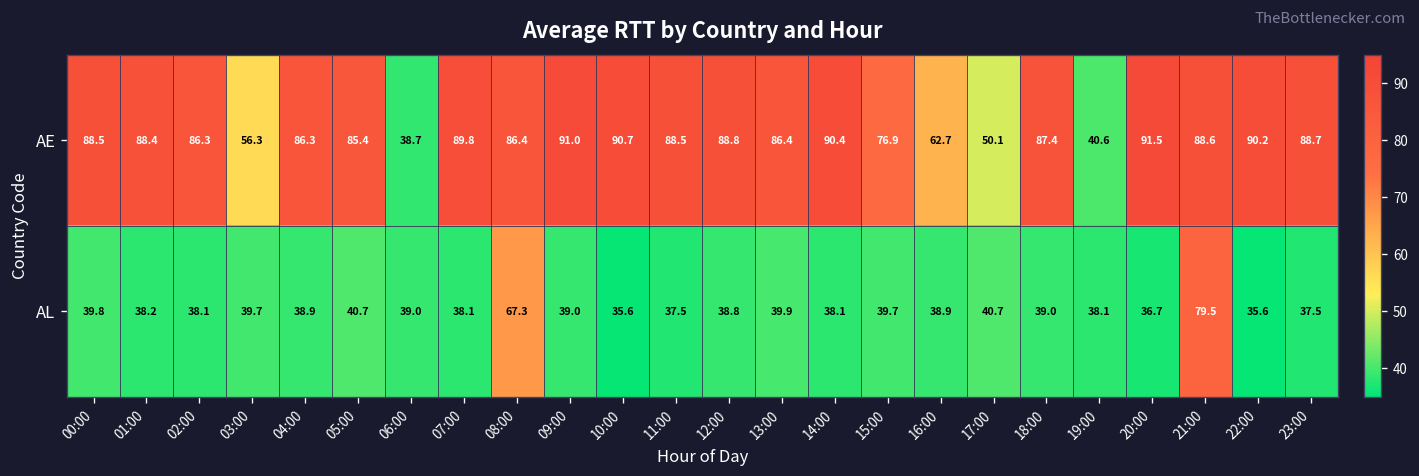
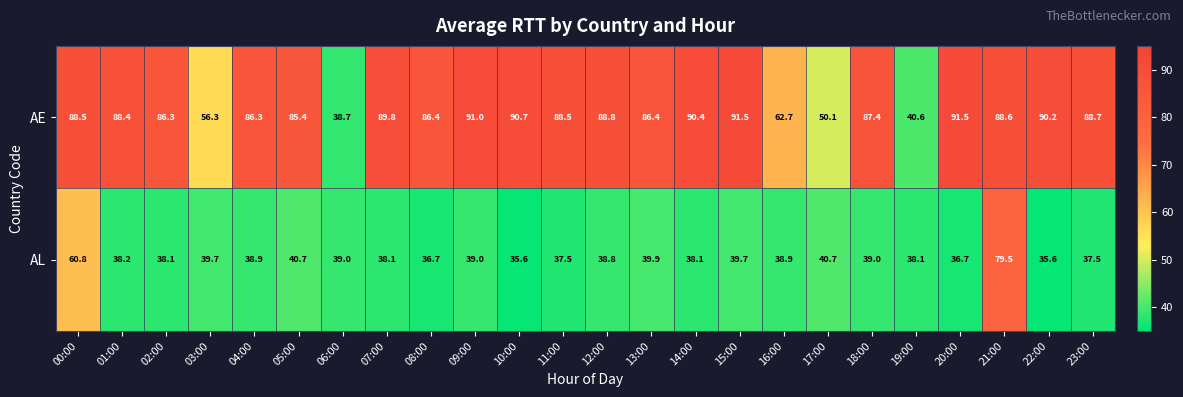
AE, 15:00: 76.9 -> 91.5
AL, 00:00: 39.8 -> 60.8
AL, 08:00: 67.3 -> 36.7
